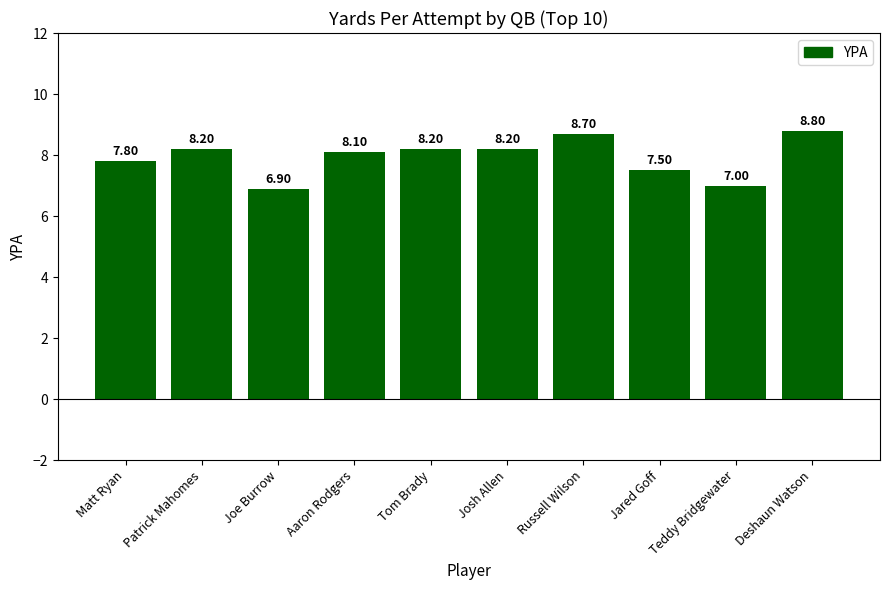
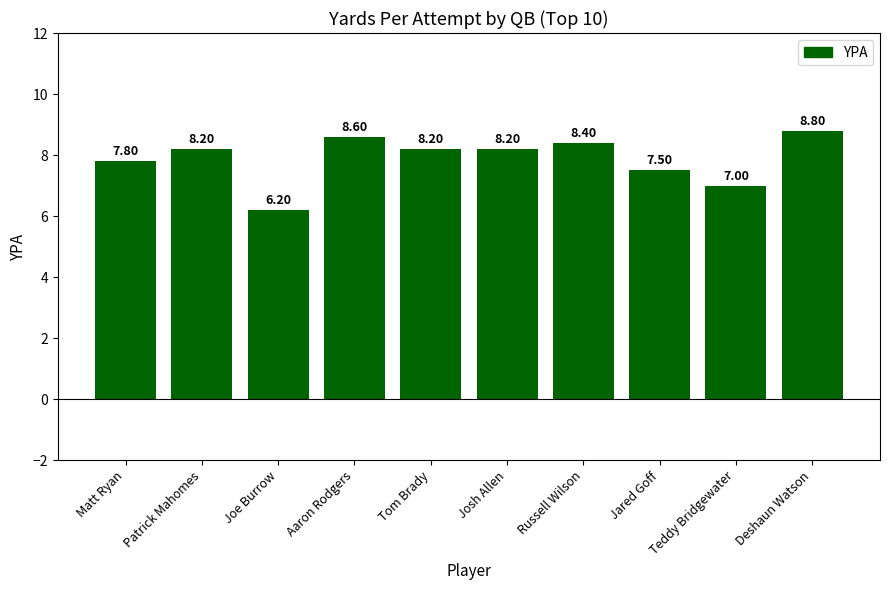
Joe Burrow: 6.90 -> 6.20
Aaron Rodgers: 8.10 -> 8.60
Russell Wilson: 8.70 -> 8.40
